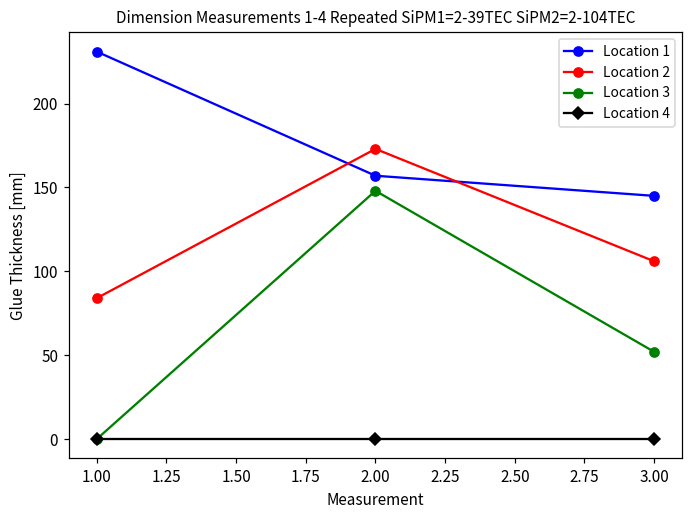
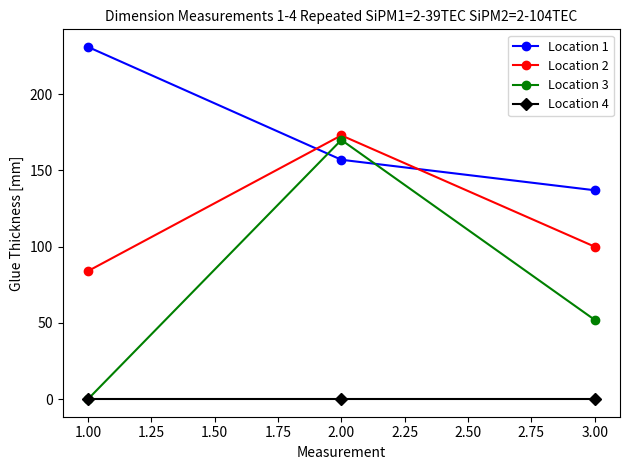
Location 3, 2.00: 148 -> 170
Location 1, 3.00: 145 -> 137
Location 2, 3.00: 106 -> 100
